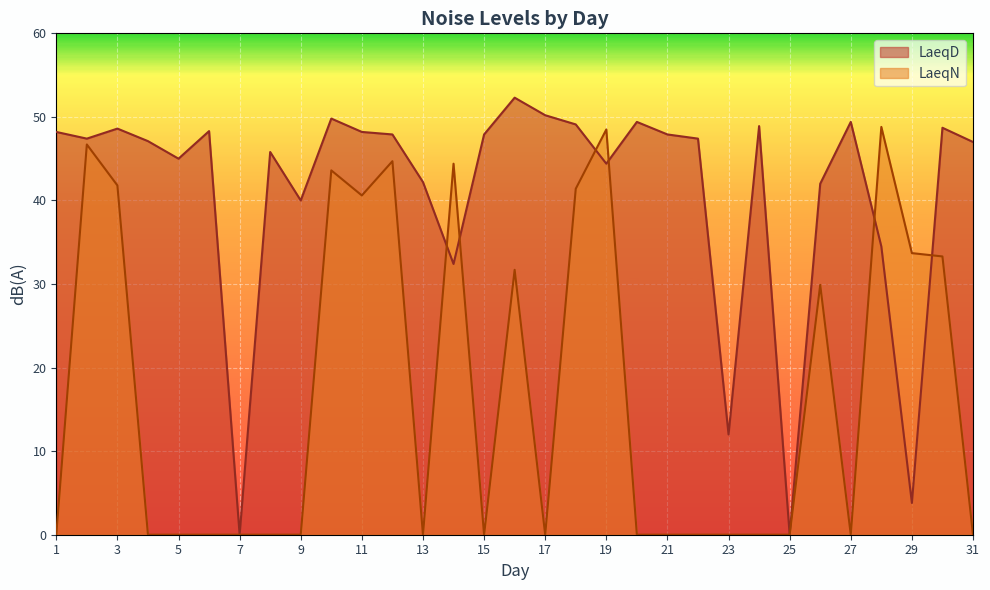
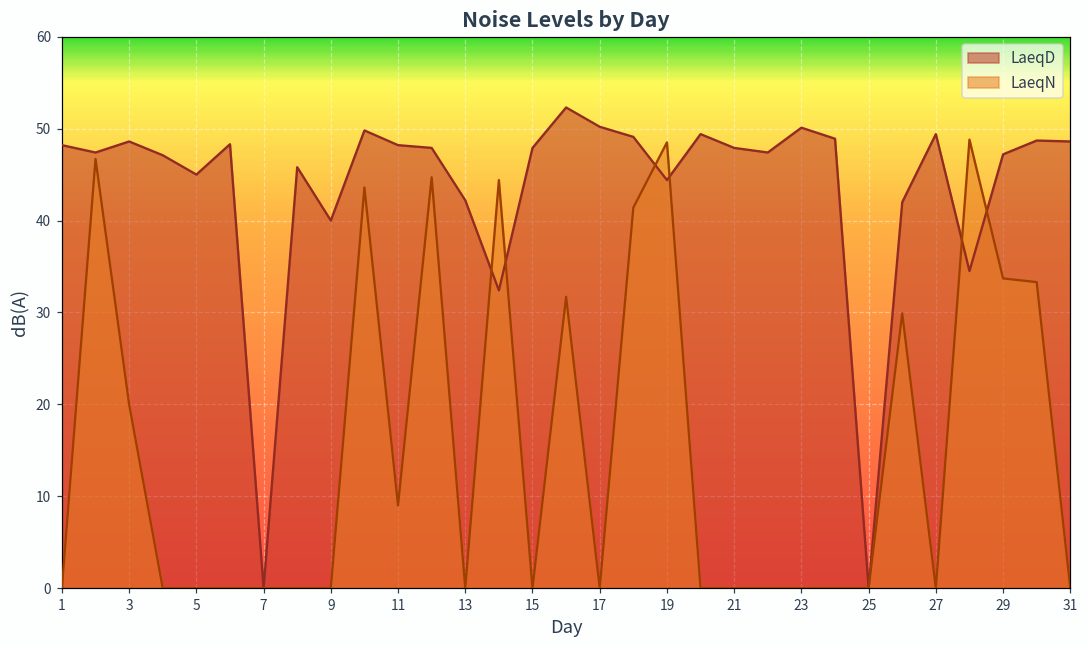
LaeqN, 3: 42 -> 20
LaeqN, 11: 41 -> 9
LaeqD, 23: 12 -> 50
LaeqD, 29: 4 -> 47
LaeqD, 31: 47 -> 49
